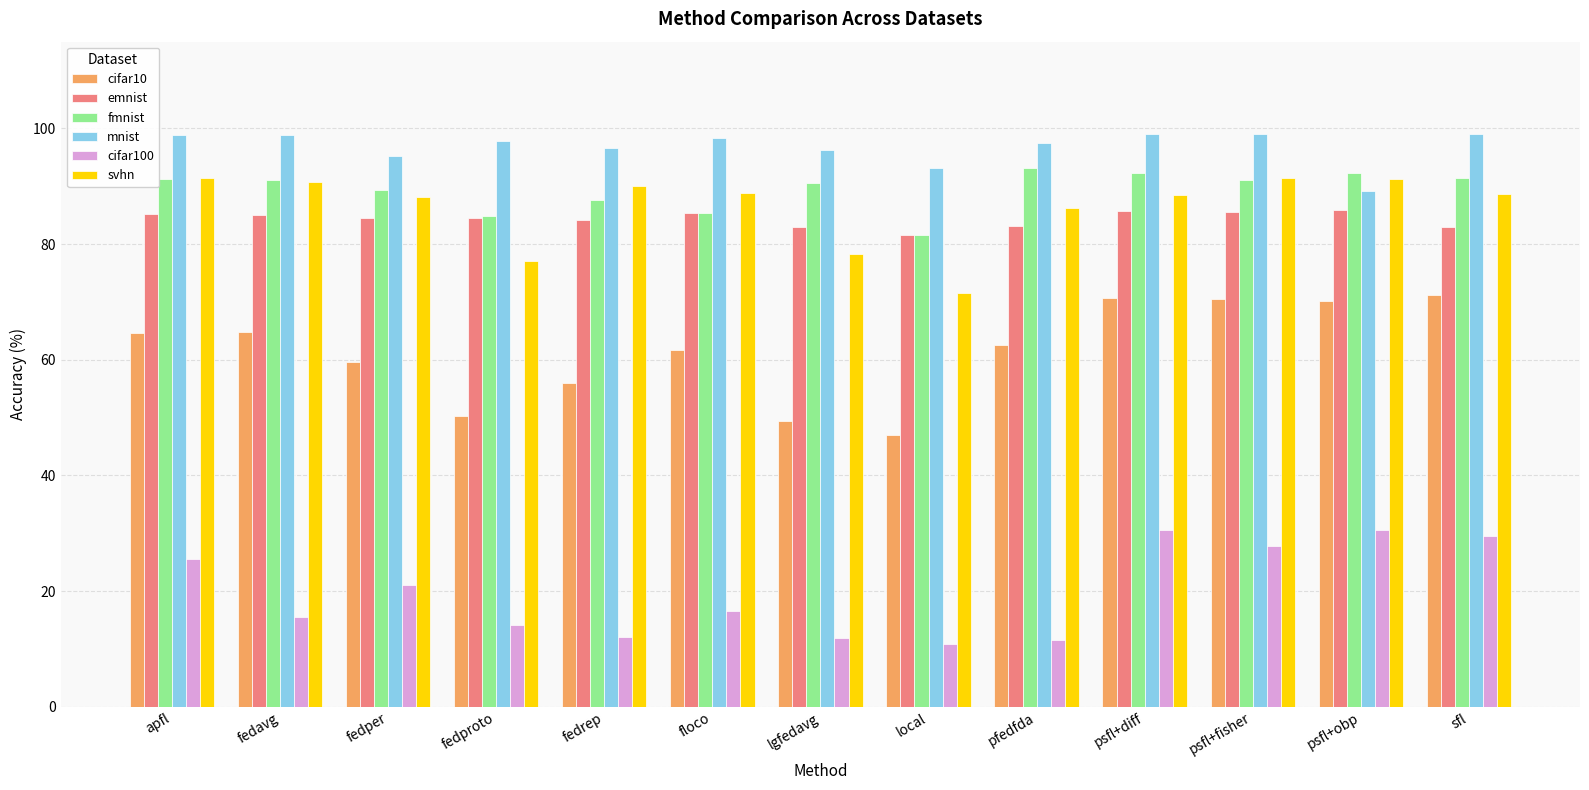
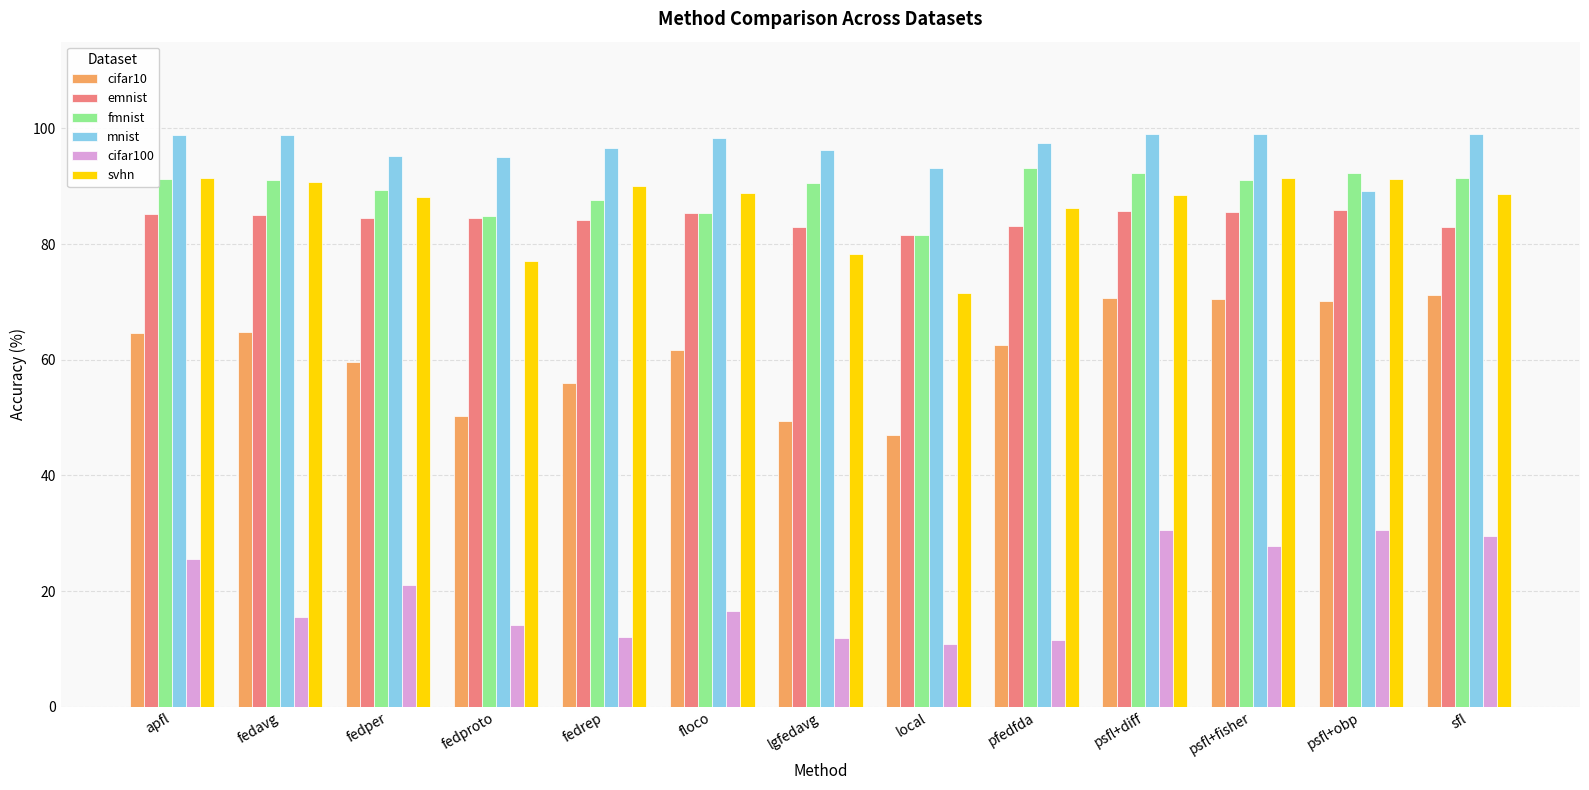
mnist, fedproto: 98 -> 95
